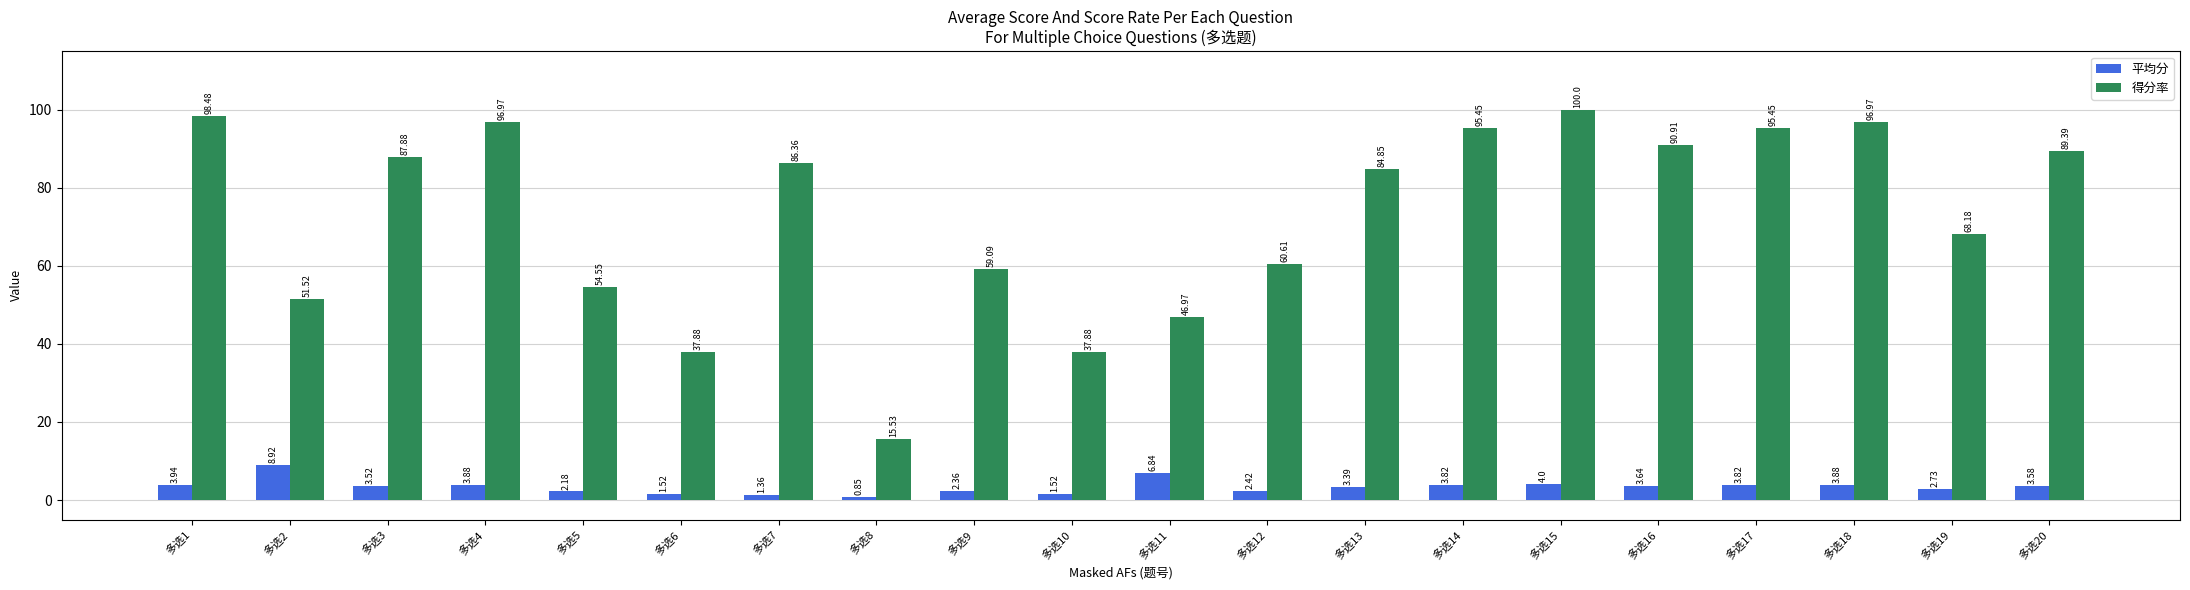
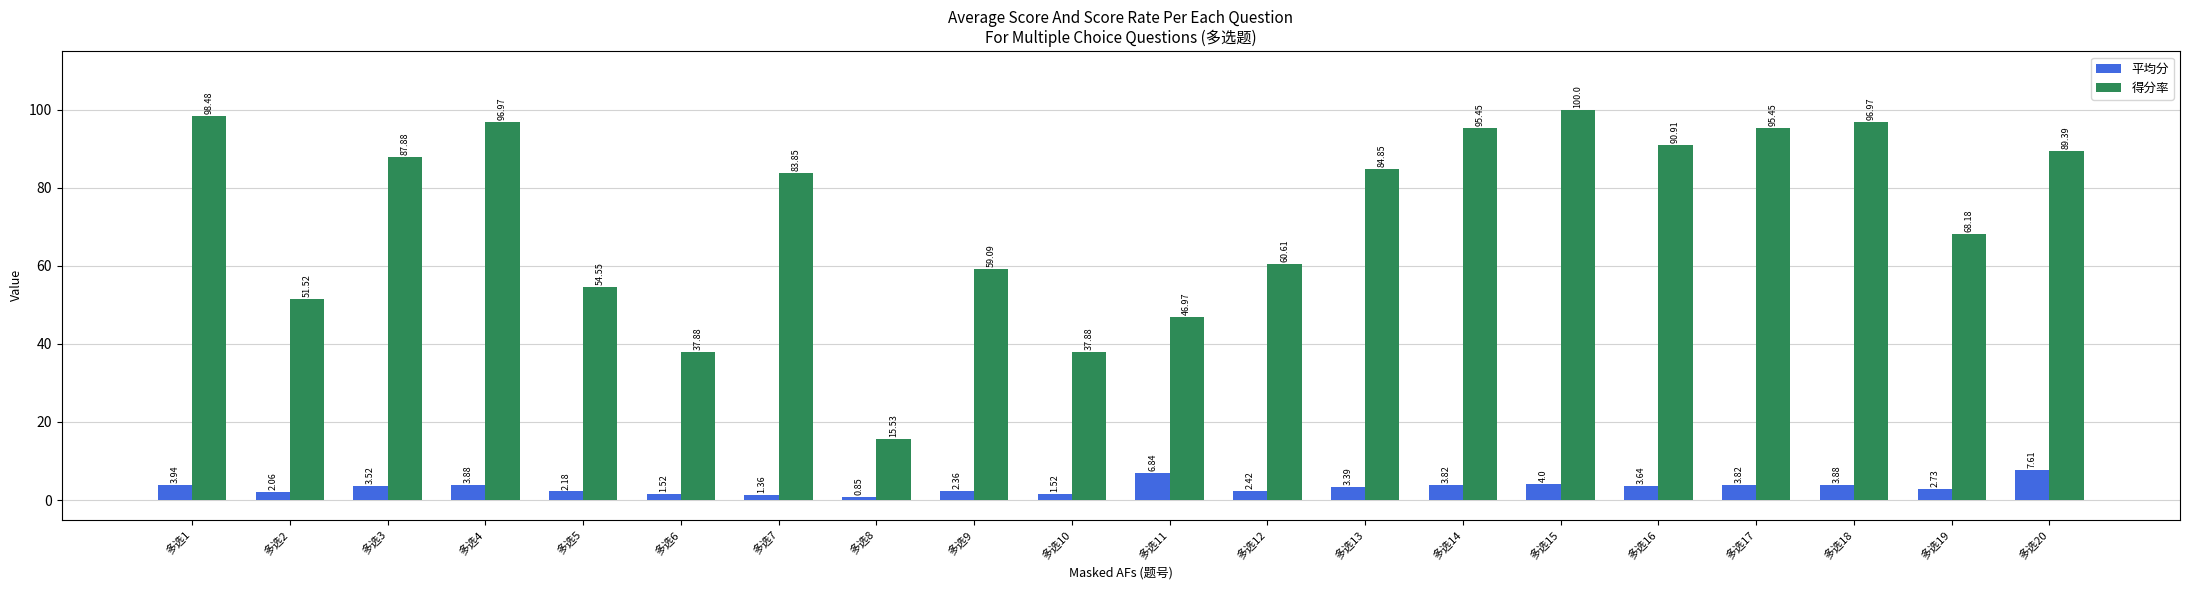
平均分, 多选2: 8.92 -> 2.06
得分率, 多选7: 86.36 -> 83.85
平均分, 多选20: 3.58 -> 7.61
